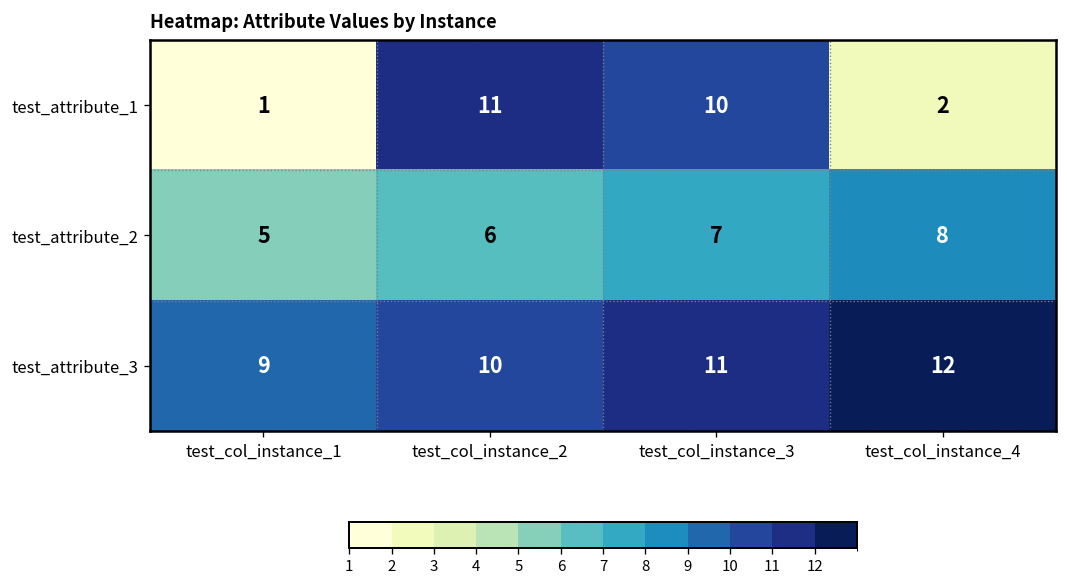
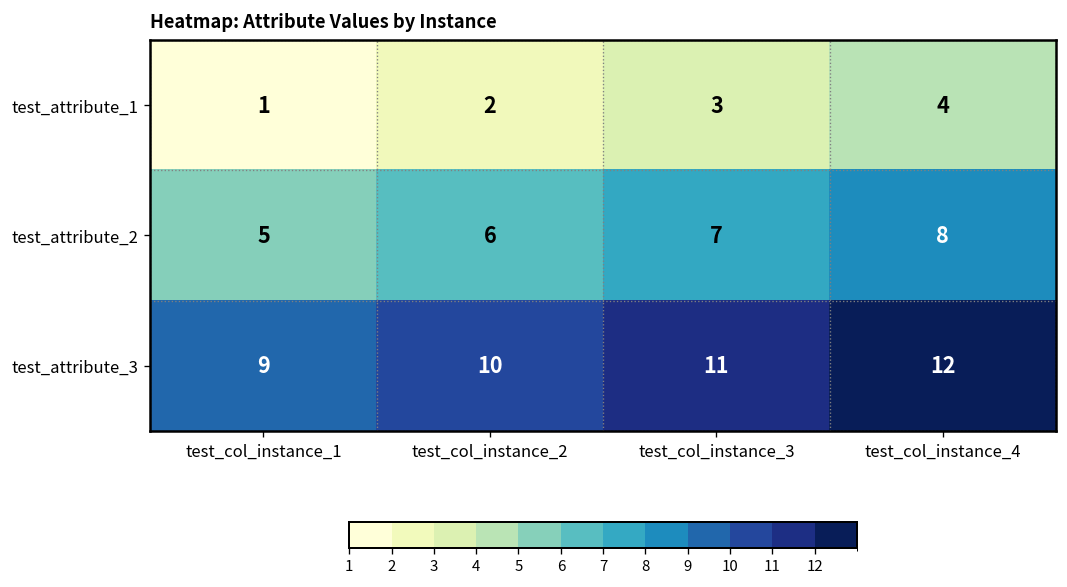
test_attribute_1, test_col_instance_2: 11 -> 2
test_attribute_1, test_col_instance_3: 10 -> 3
test_attribute_1, test_col_instance_4: 2 -> 4
